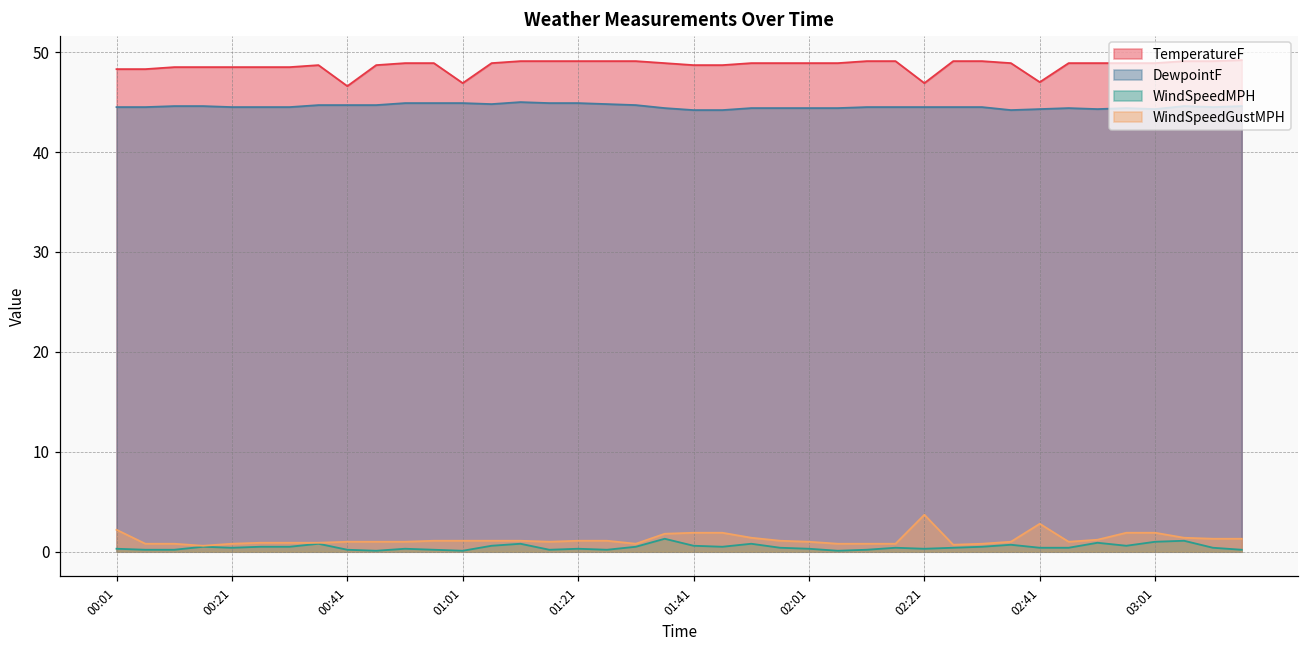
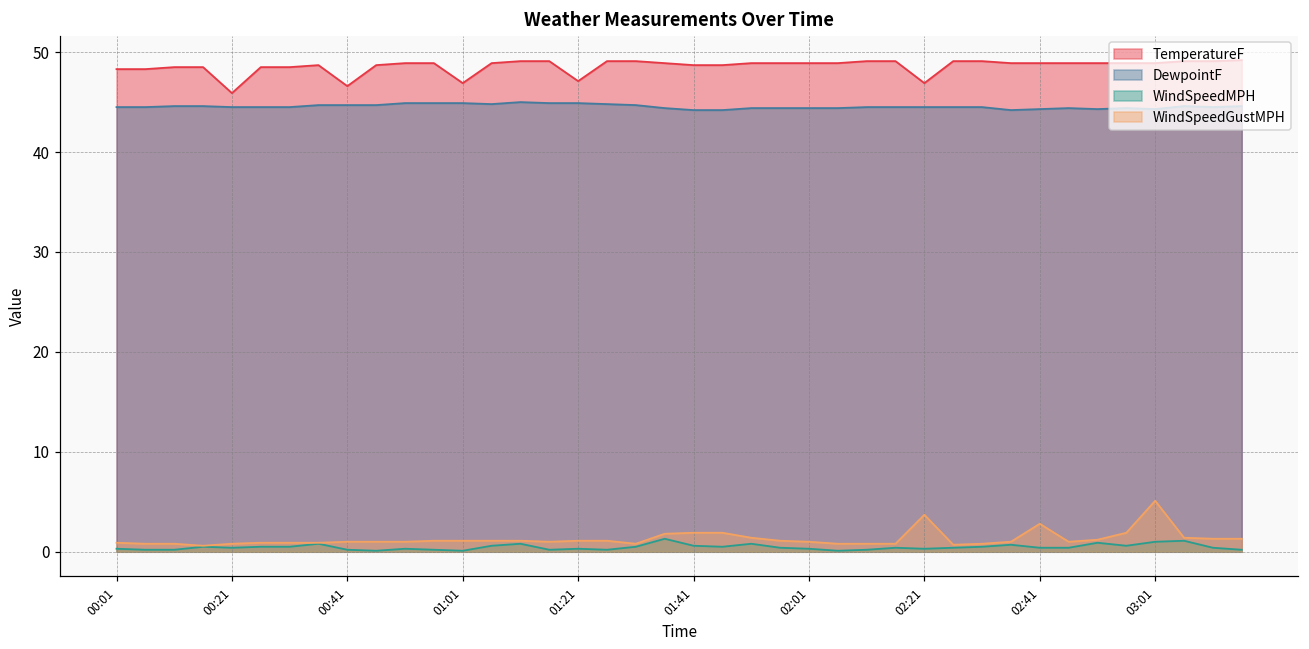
WindSpeedGustMPH, 00:01: 2 -> 1
TemperatureF, 00:21: 49 -> 46
TemperatureF, 01:21: 49 -> 47
TemperatureF, 02:41: 47 -> 49
WindSpeedGustMPH, 03:01: 2 -> 5
